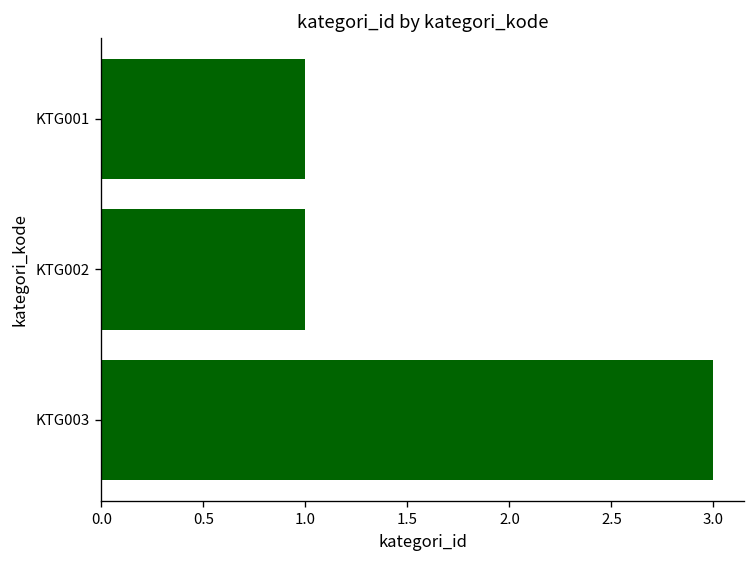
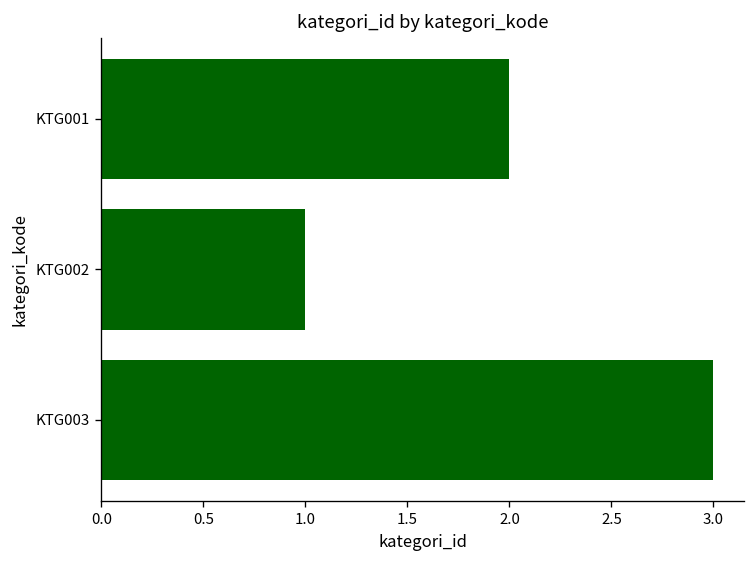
KTG001: 1 -> 2
